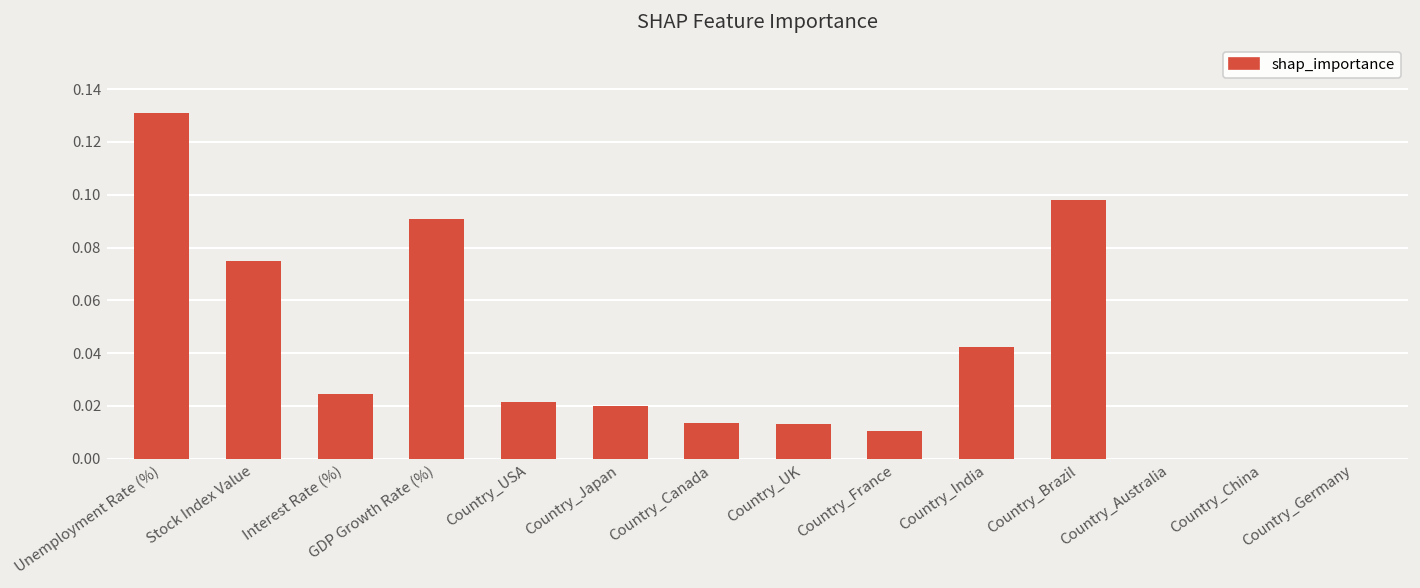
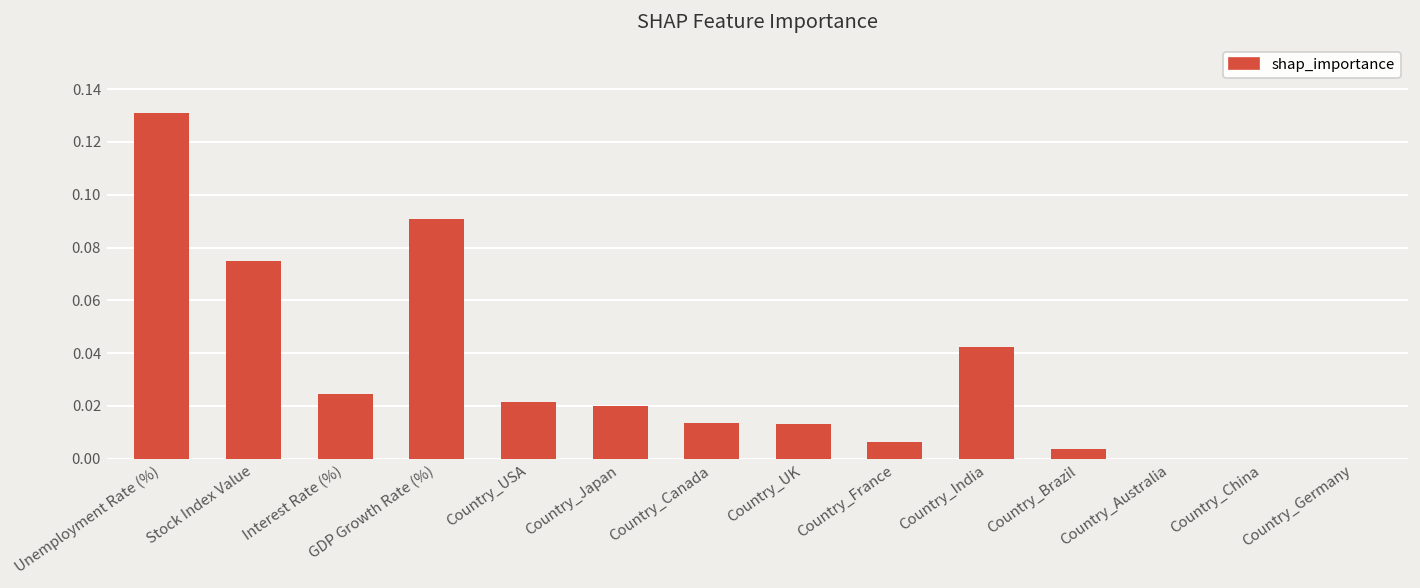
Country_France: 0.011 -> 0.006
Country_Brazil: 0.098 -> 0.004
